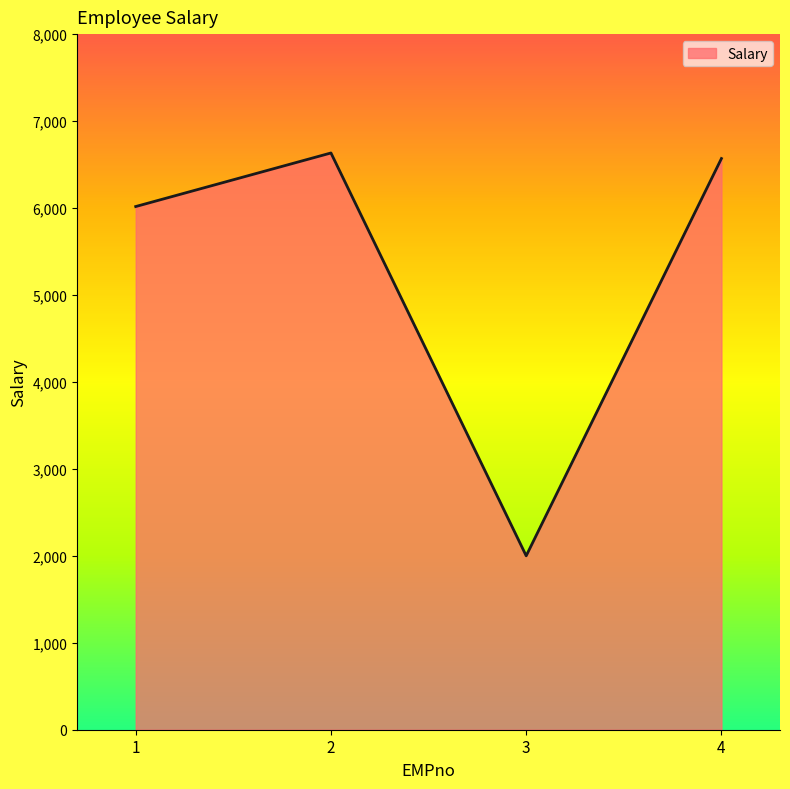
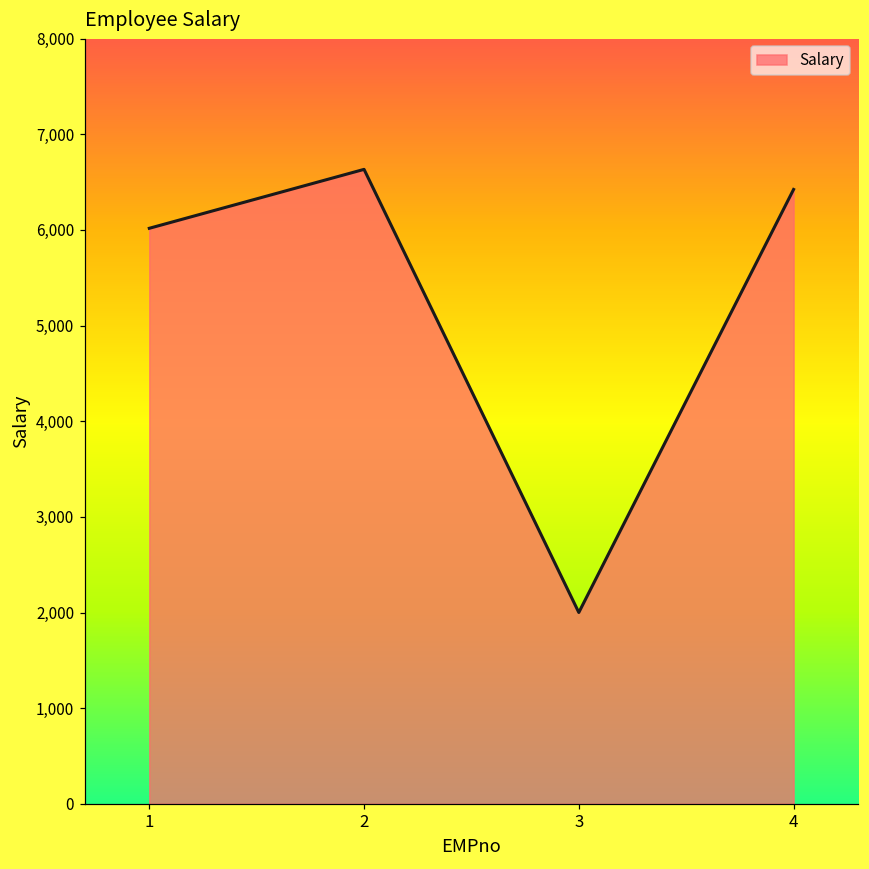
4: 6,600 -> 6,400
